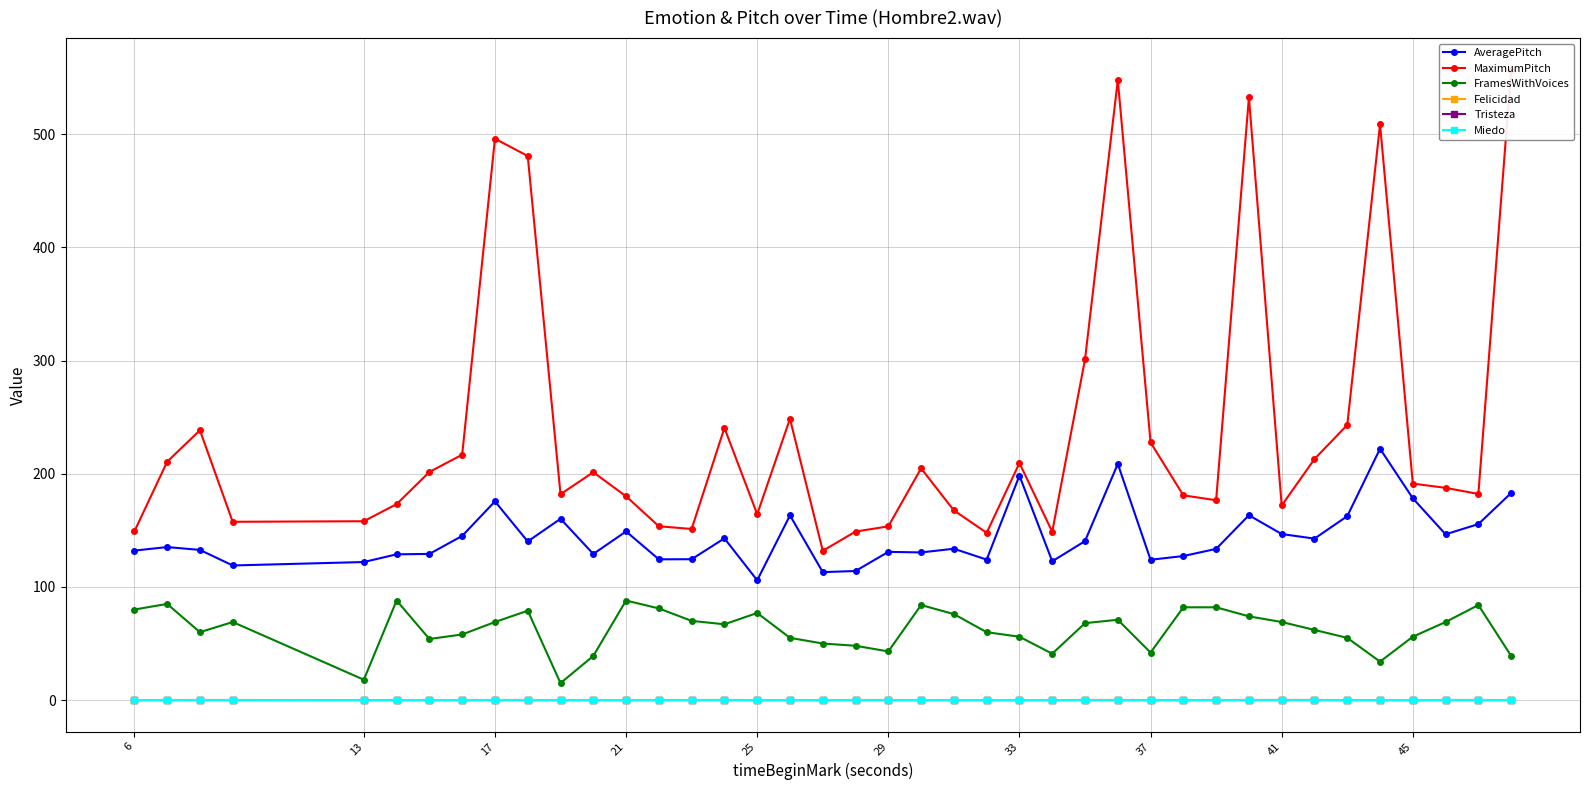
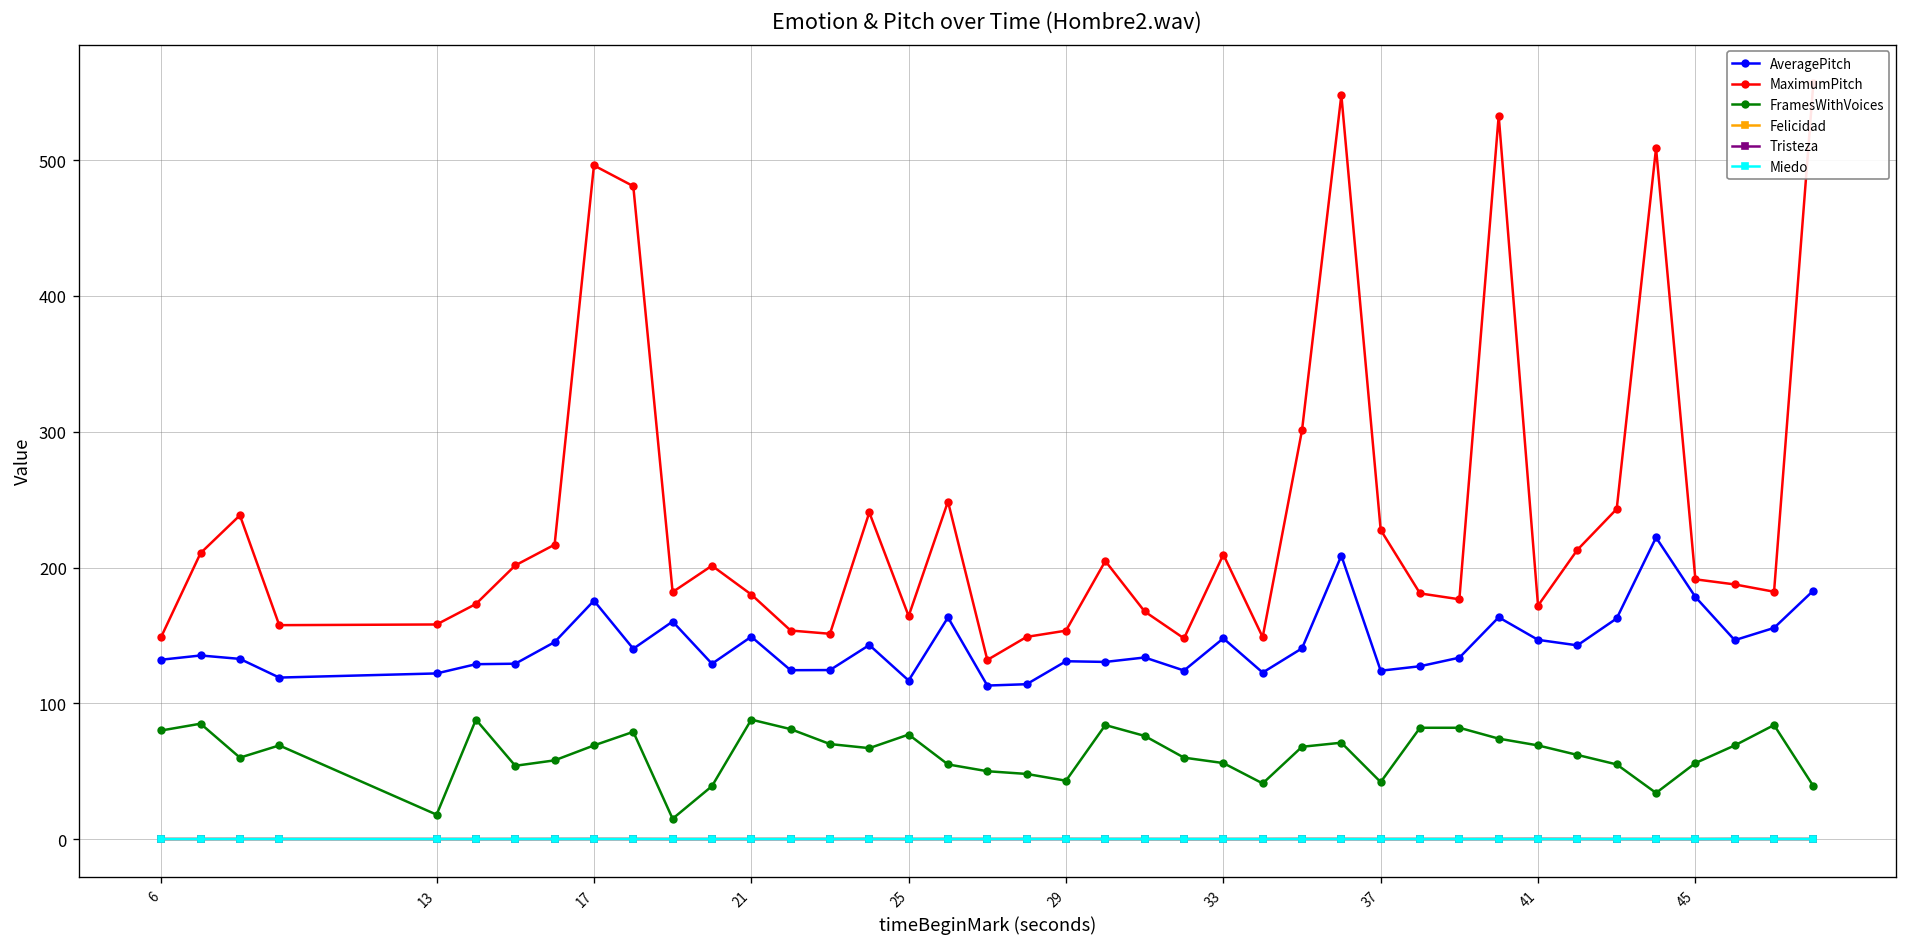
AveragePitch, 25: 106 -> 117
AveragePitch, 33: 198 -> 148
